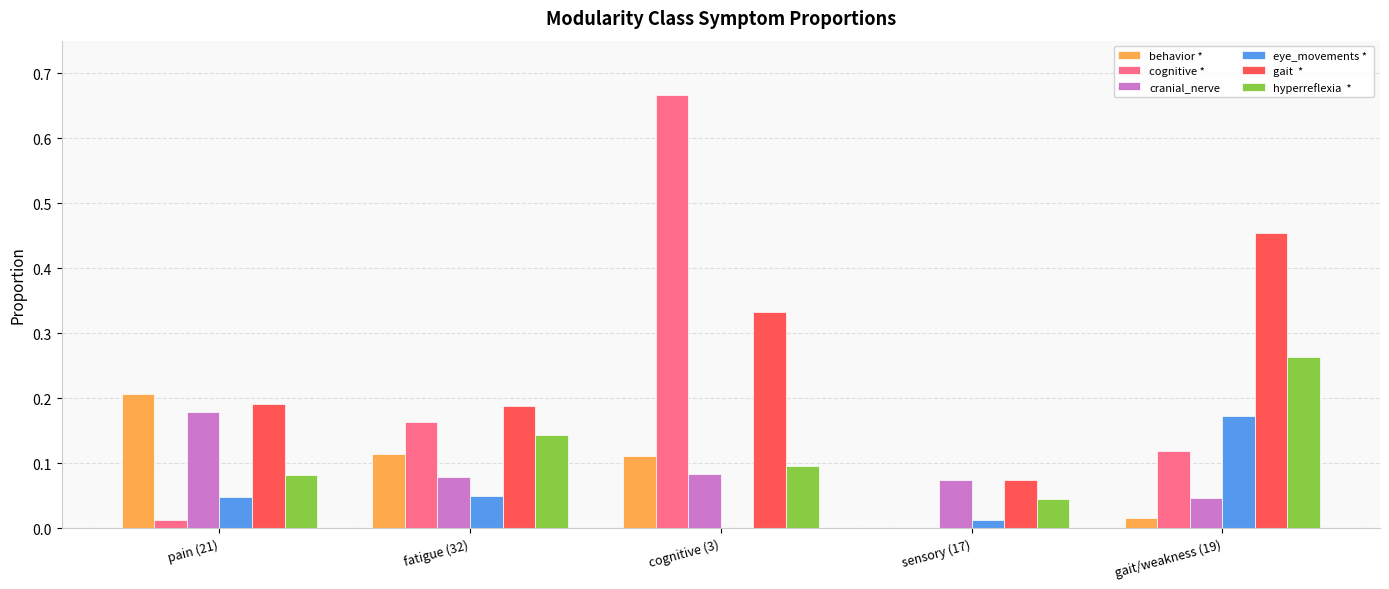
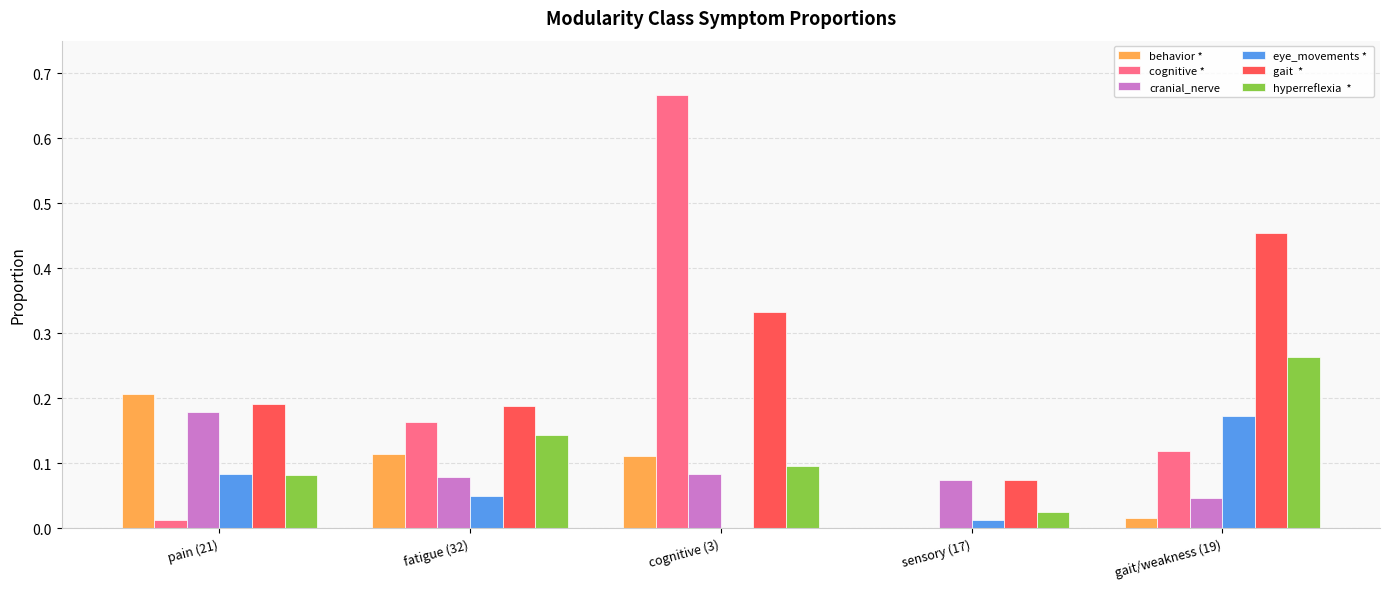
eye_movements *, pain (21): 0.05 -> 0.08
hyperreflexia *, sensory (17): 0.04 -> 0.03
